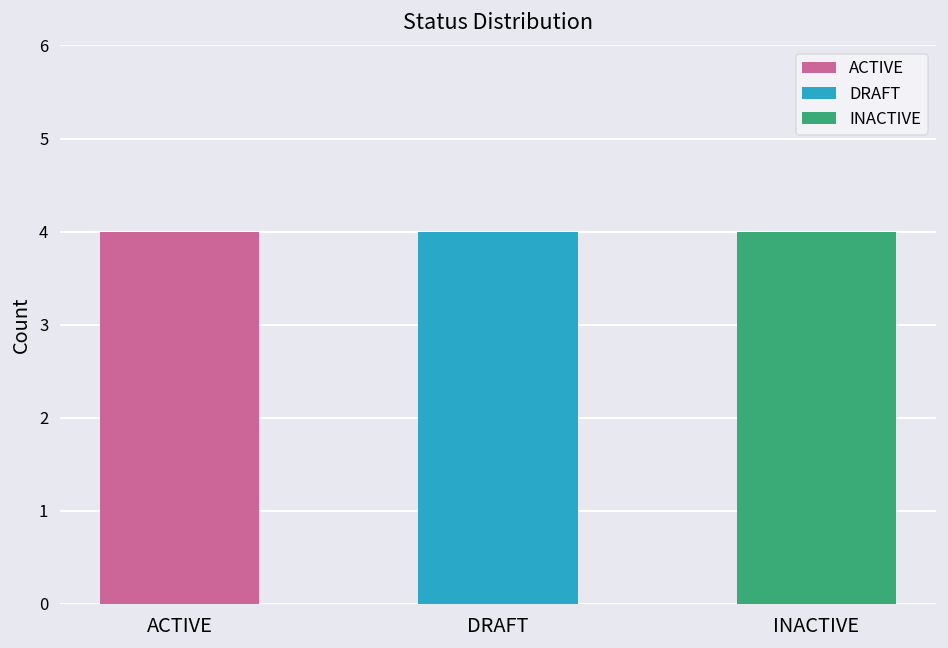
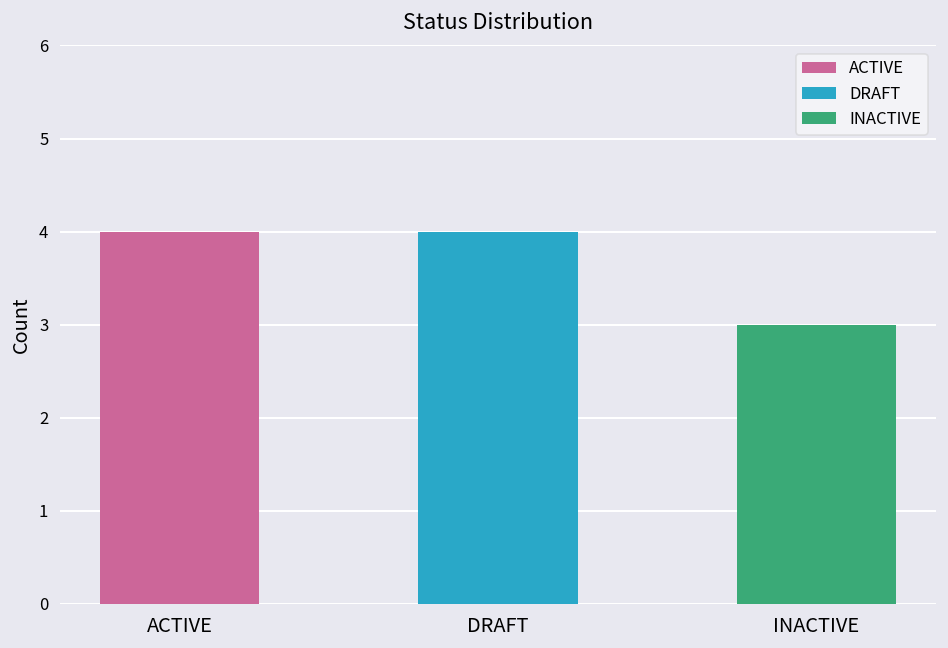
INACTIVE: 4 -> 3
